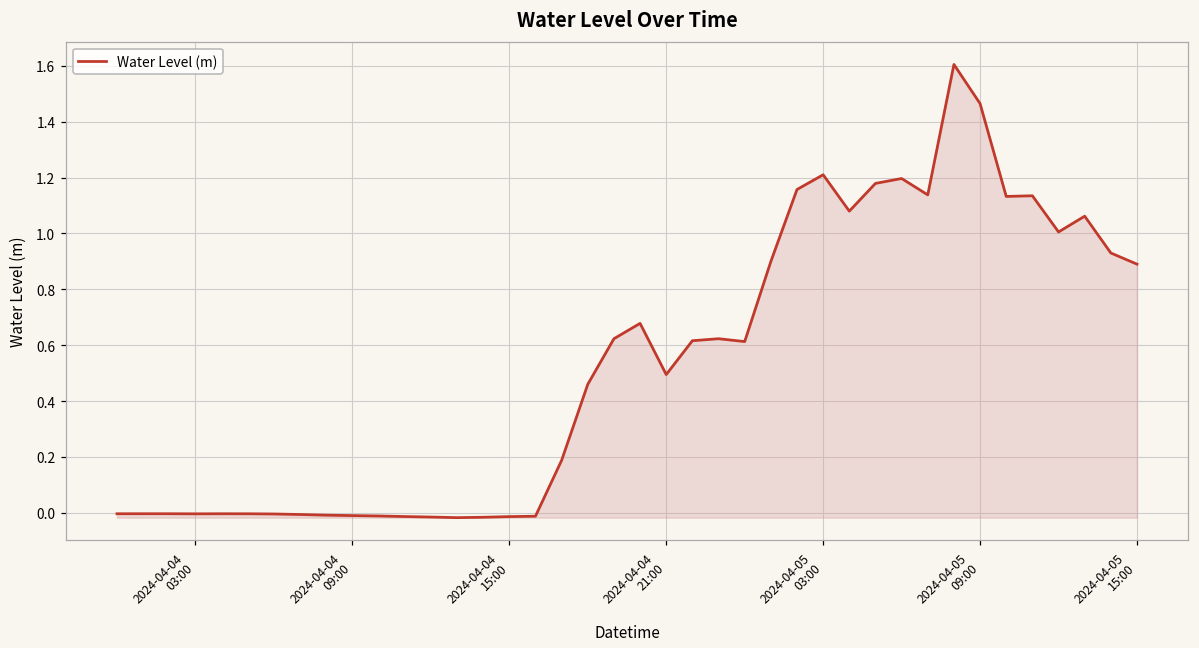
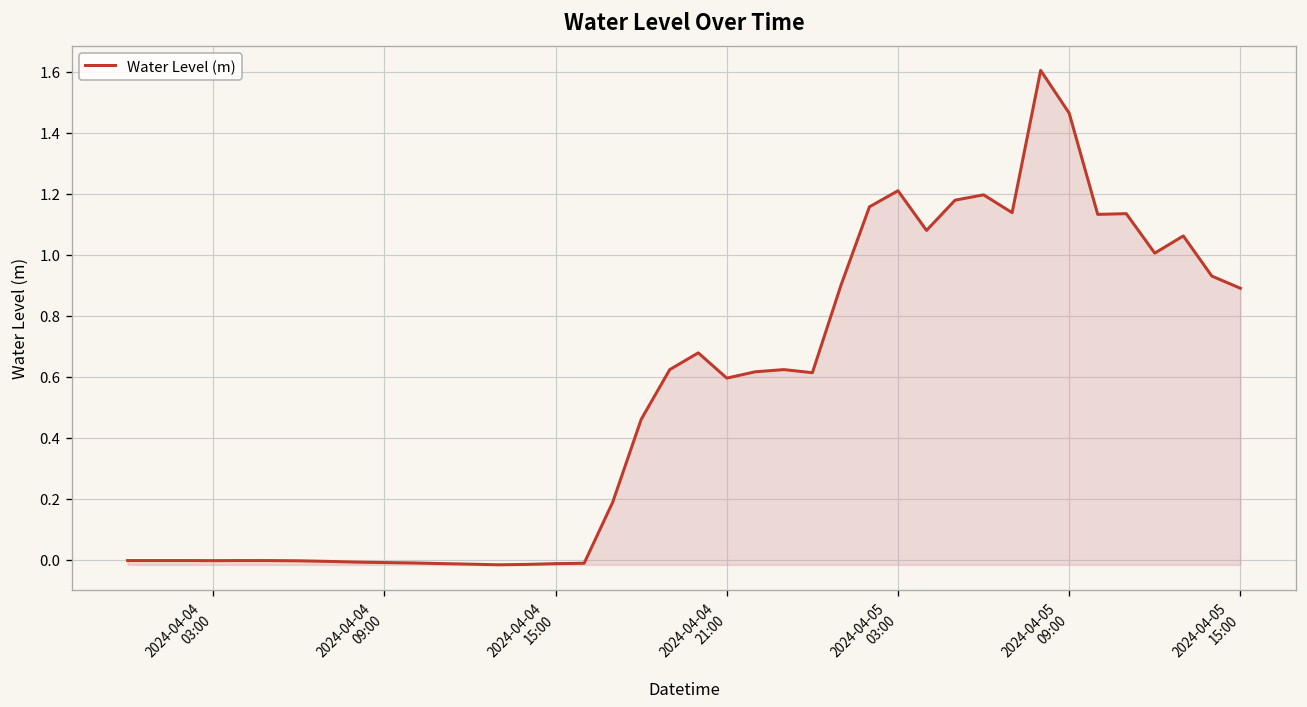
2024-04-04 21:00: 0.50 -> 0.60
